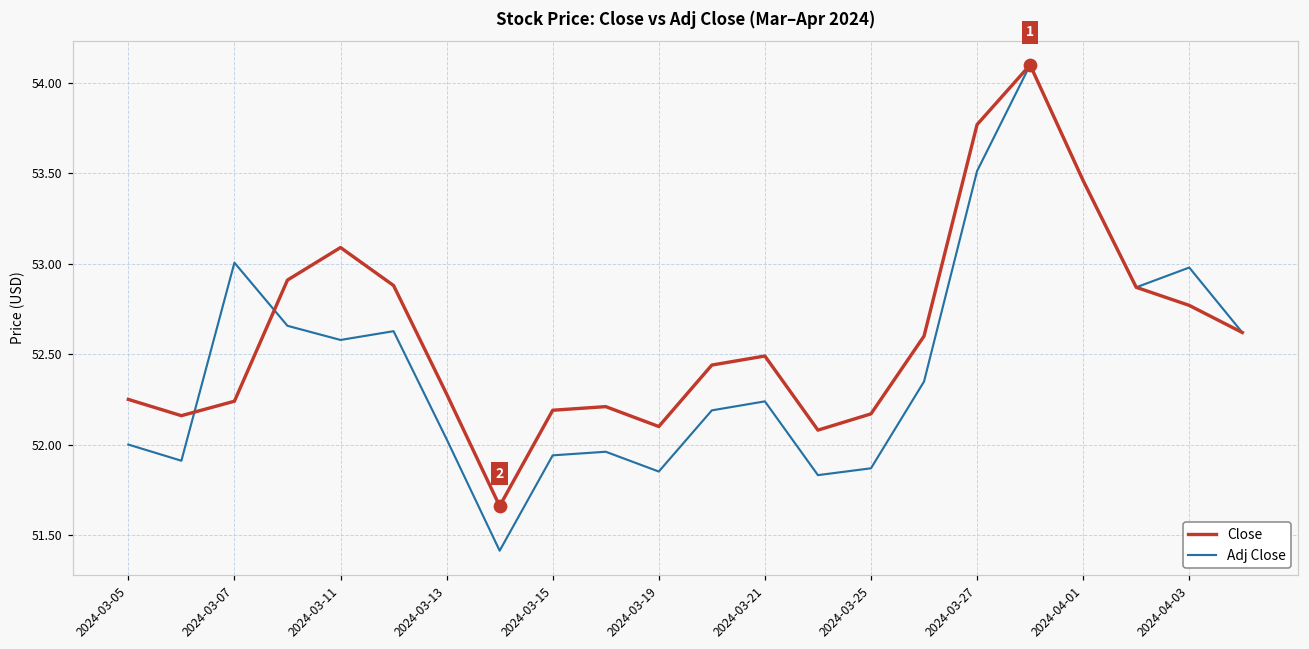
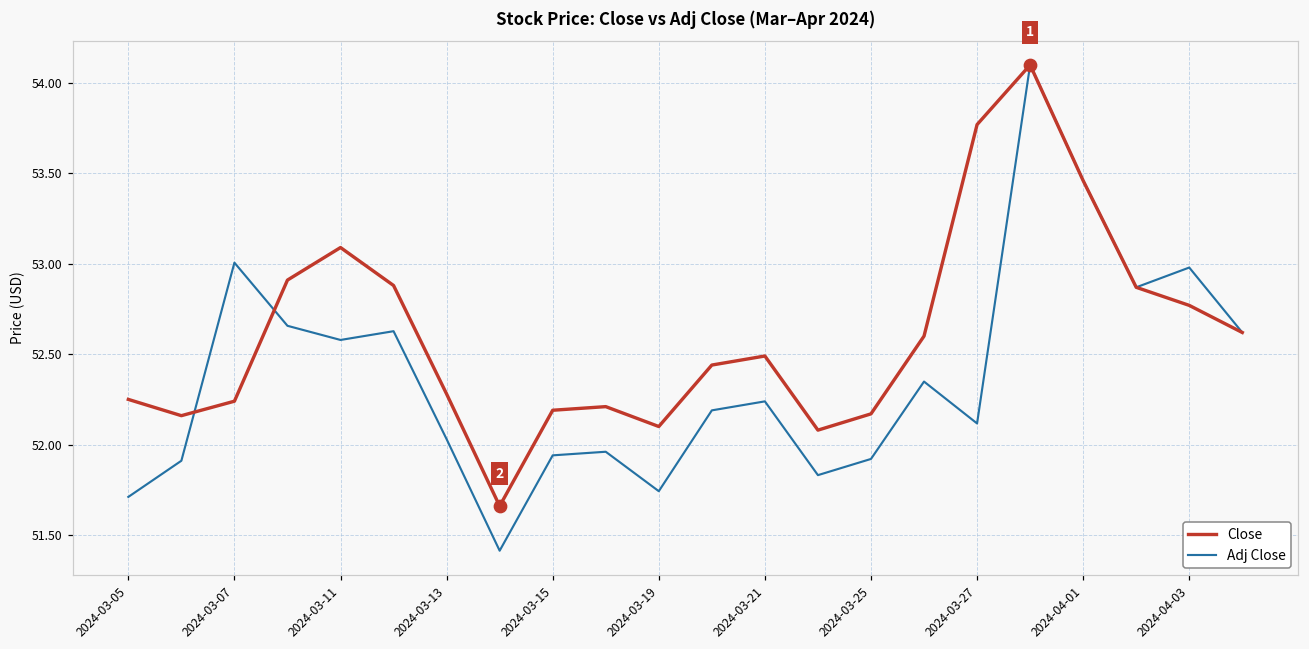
Adj Close, 2024-03-05: 52.00 -> 51.71
Adj Close, 2024-03-19: 51.85 -> 51.74
Adj Close, 2024-03-25: 51.87 -> 51.92
Adj Close, 2024-03-27: 53.51 -> 52.12
